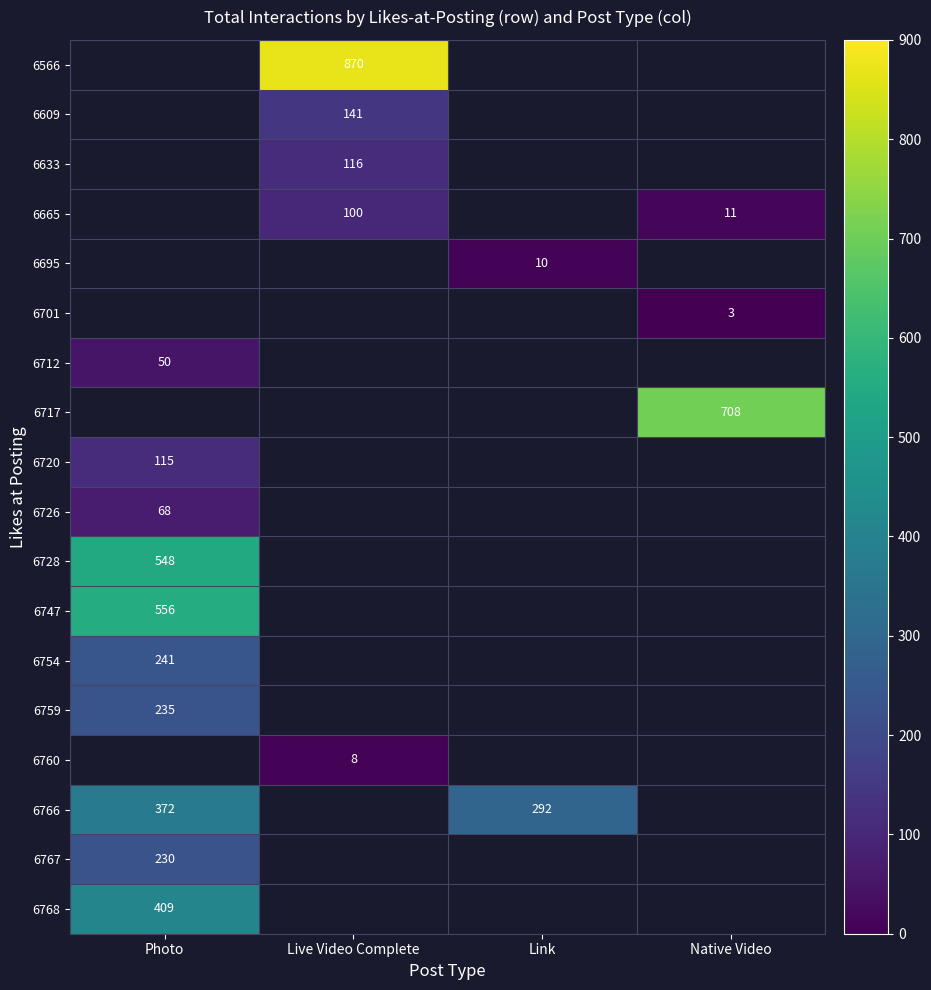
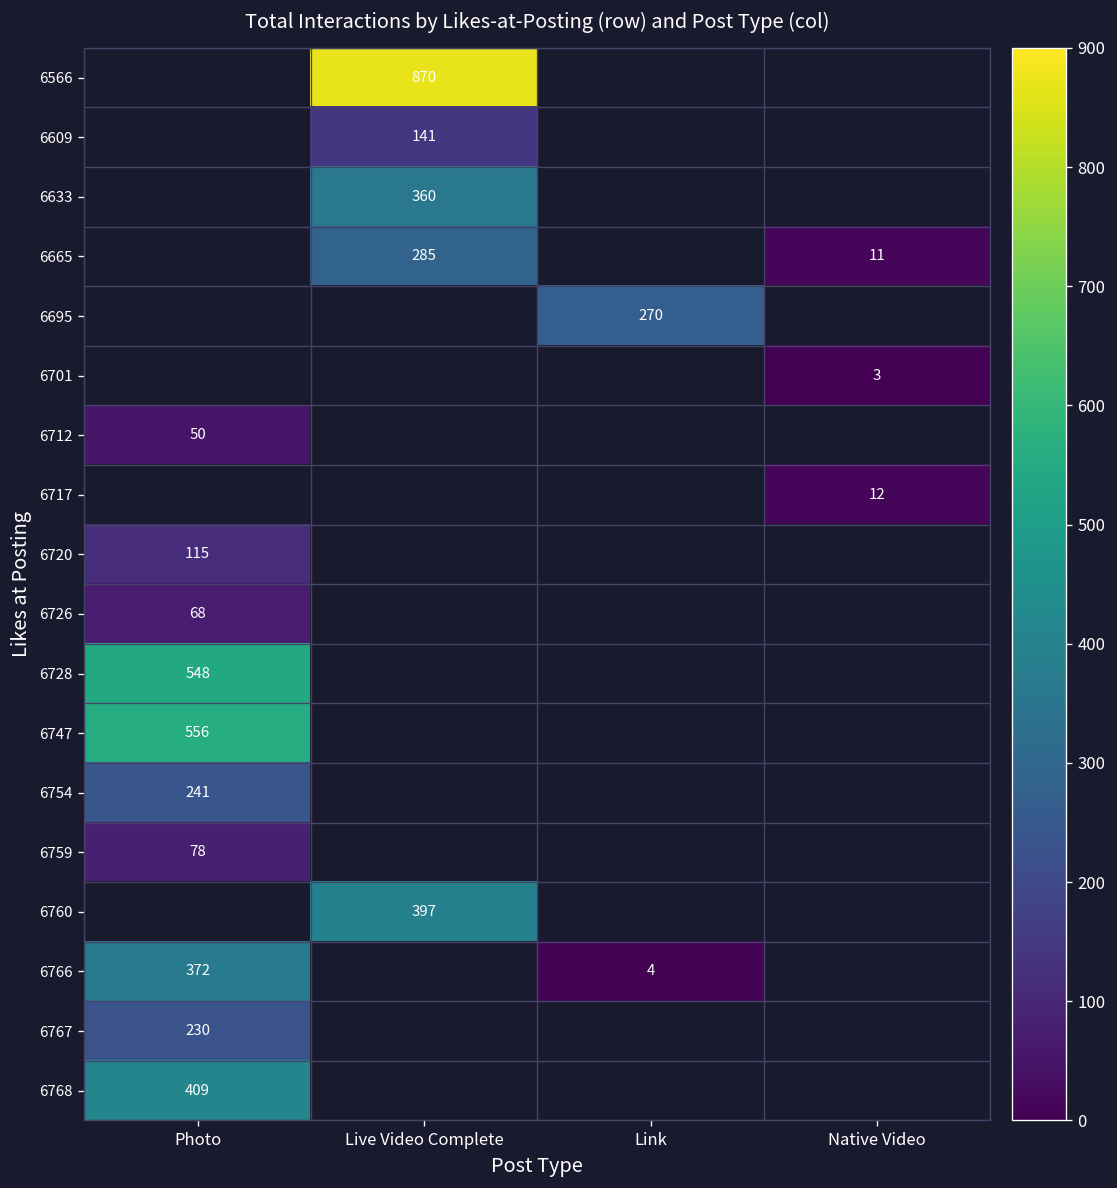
6633, Live Video Complete: 116 -> 360
6665, Live Video Complete: 100 -> 285
6695, Link: 10 -> 270
6717, Native Video: 708 -> 12
6759, Photo: 235 -> 78
6760, Live Video Complete: 8 -> 397
6766, Link: 292 -> 4
